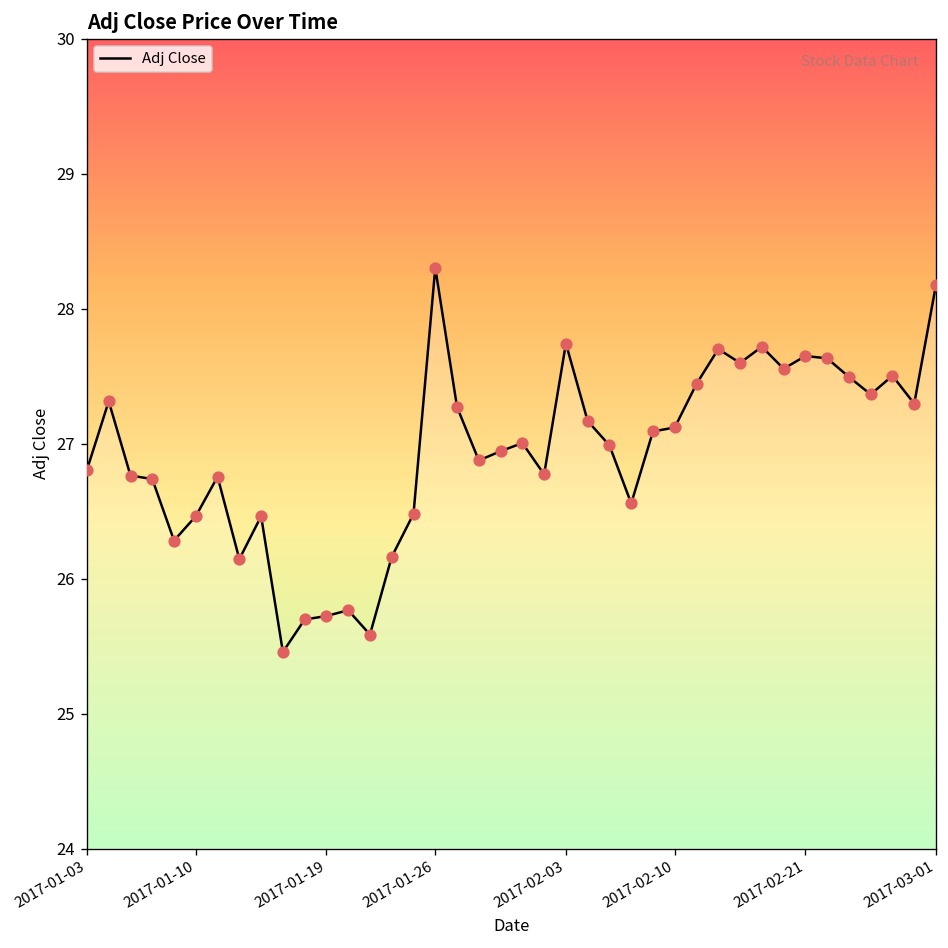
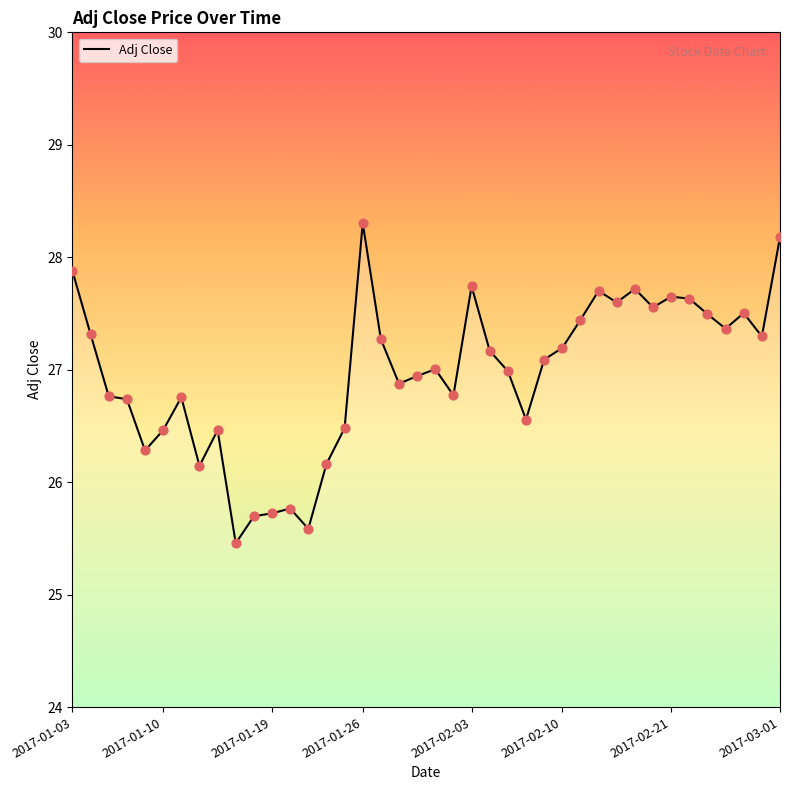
2017-01-03: 26.81 -> 27.88
2017-02-10: 27.12 -> 27.19
